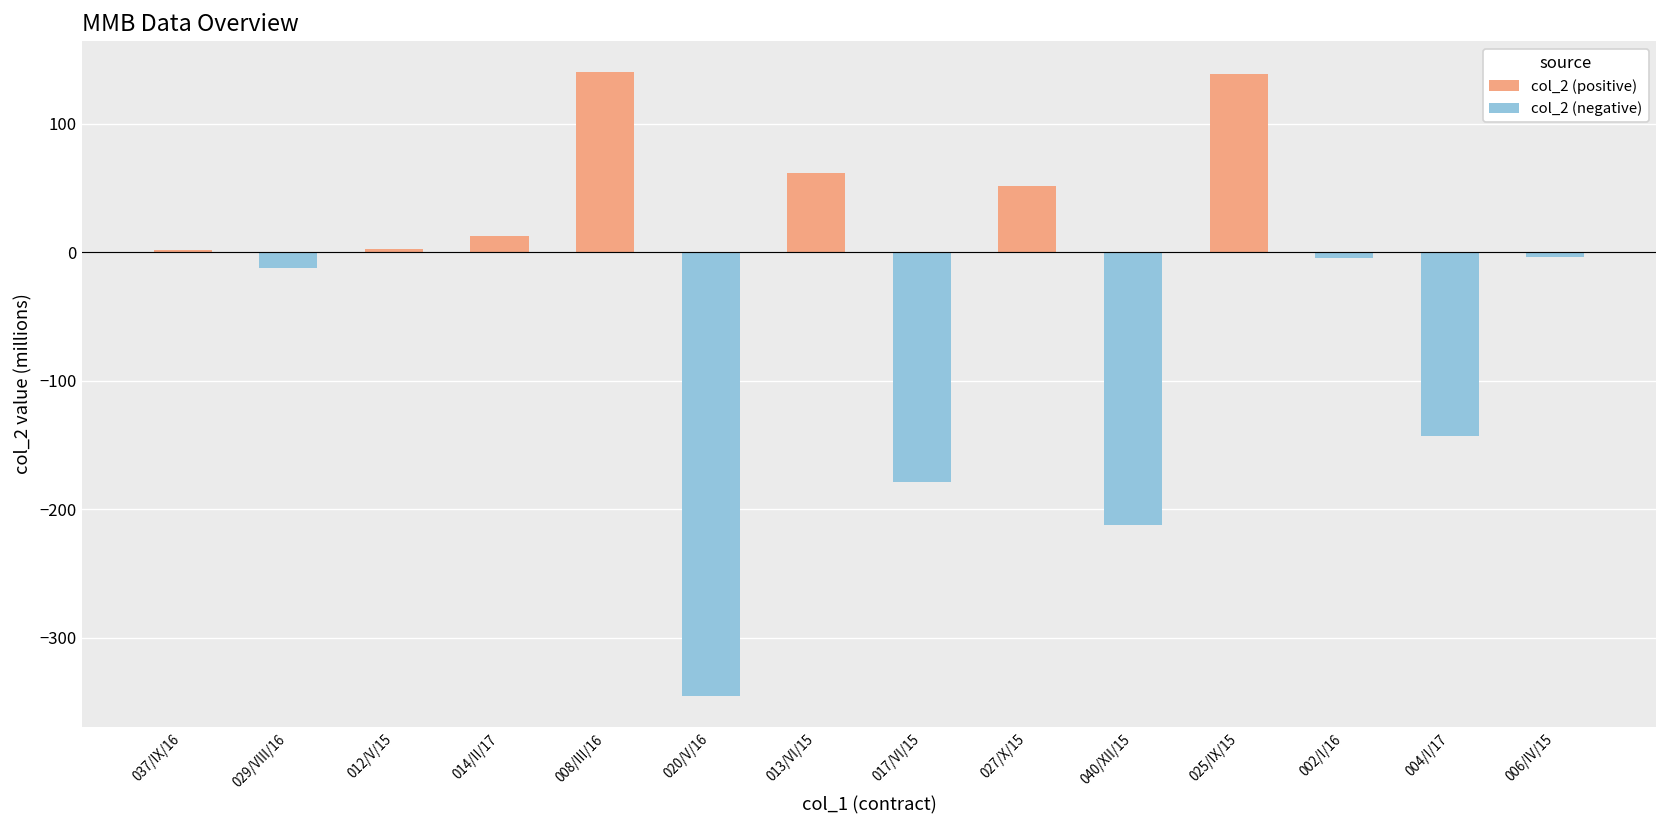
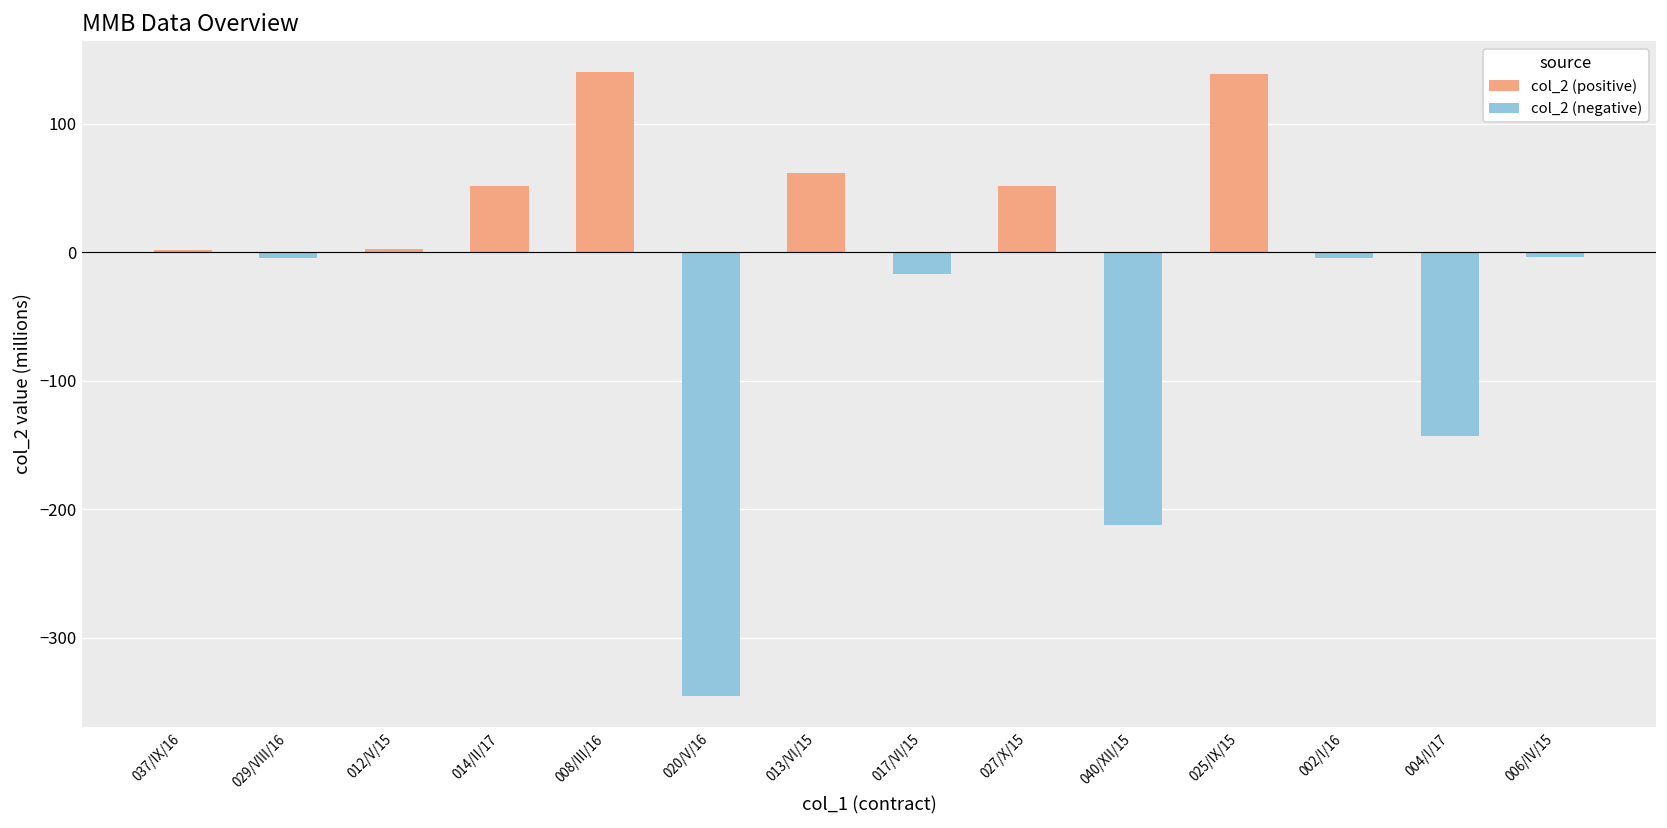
col_2 (negative), 029/VIII/16: -12 -> -5
col_2 (positive), 014/II/17: 13 -> 51
col_2 (negative), 017/VI/15: -179 -> -17
